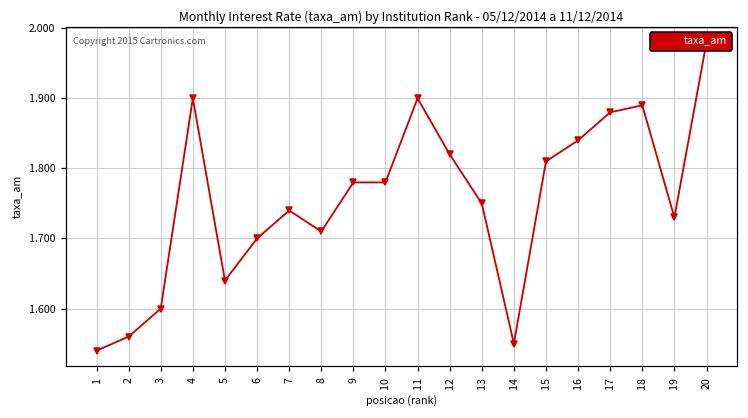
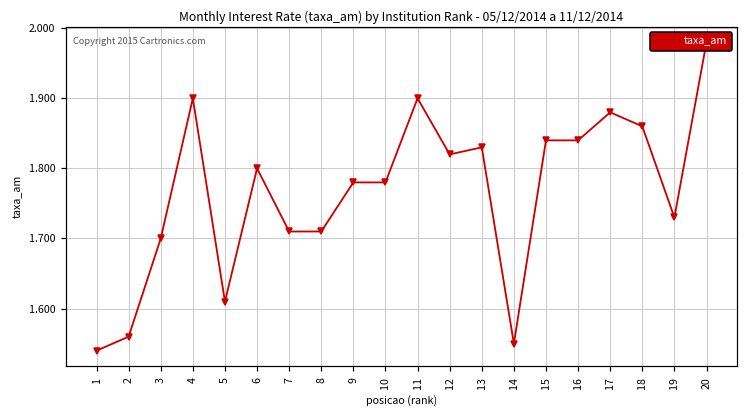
3: 1.6 -> 1.7
5: 1.64 -> 1.61
6: 1.7 -> 1.8
7: 1.74 -> 1.71
13: 1.75 -> 1.83
15: 1.81 -> 1.84
18: 1.89 -> 1.86
